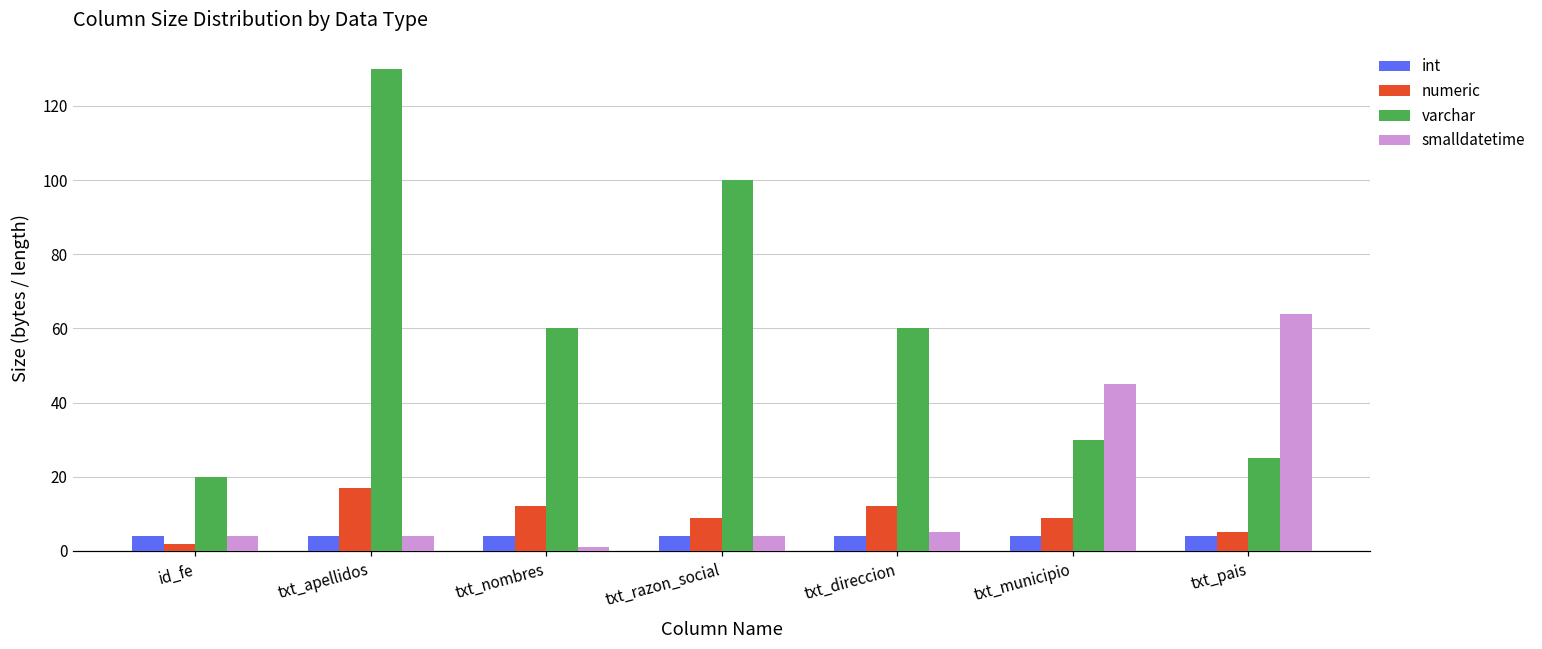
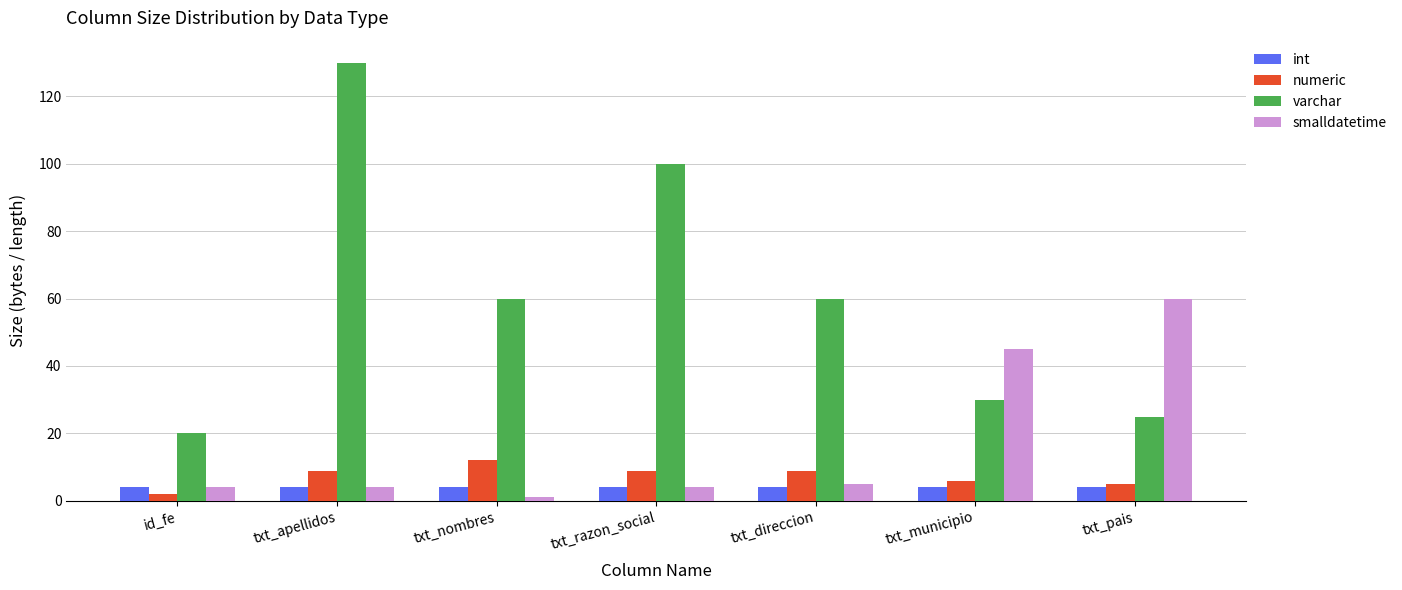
numeric, txt_apellidos: 17 -> 9
numeric, txt_direccion: 12 -> 9
numeric, txt_municipio: 9 -> 6
smalldatetime, txt_pais: 64 -> 60
